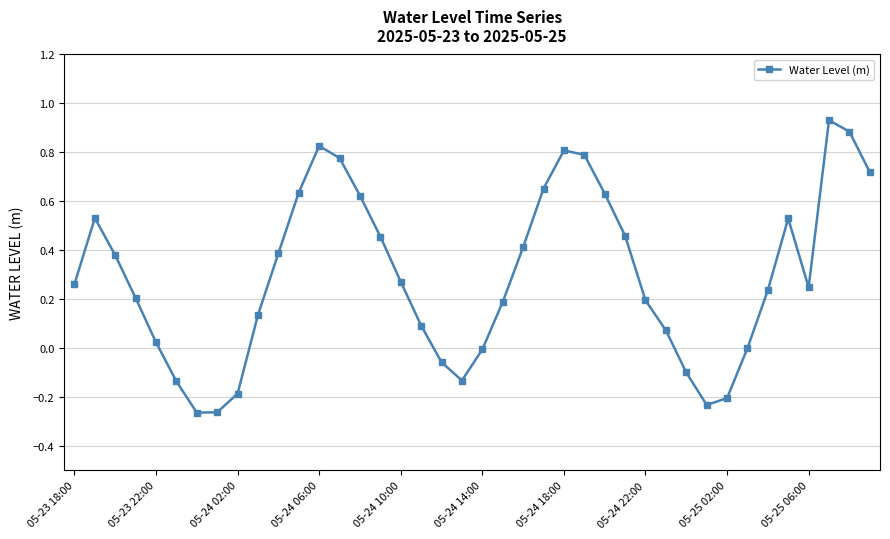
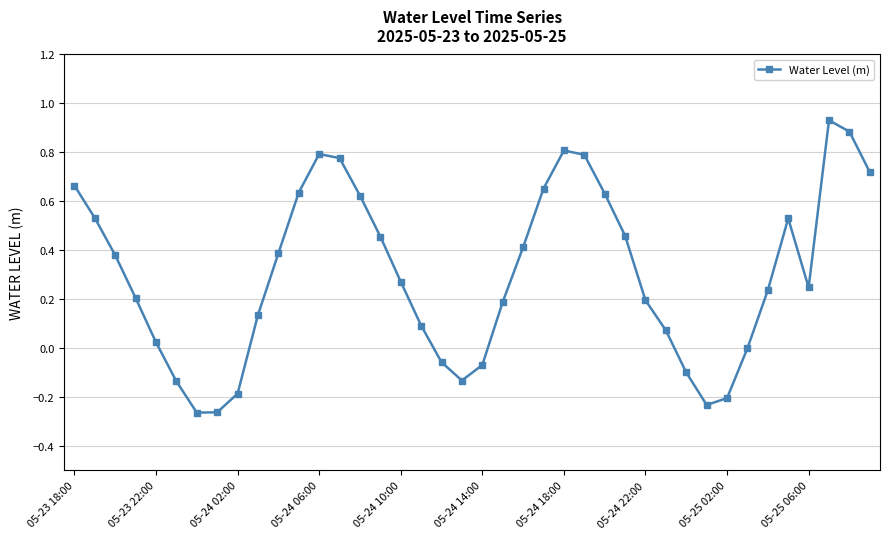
05-23 18:00: 0.26 -> 0.66
05-24 06:00: 0.83 -> 0.79
05-24 14:00: -0.01 -> -0.07
